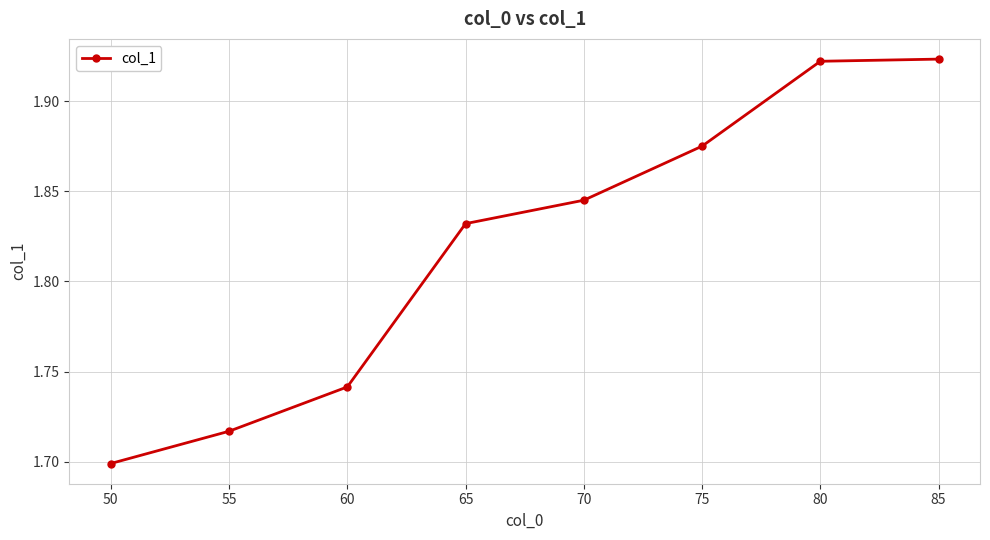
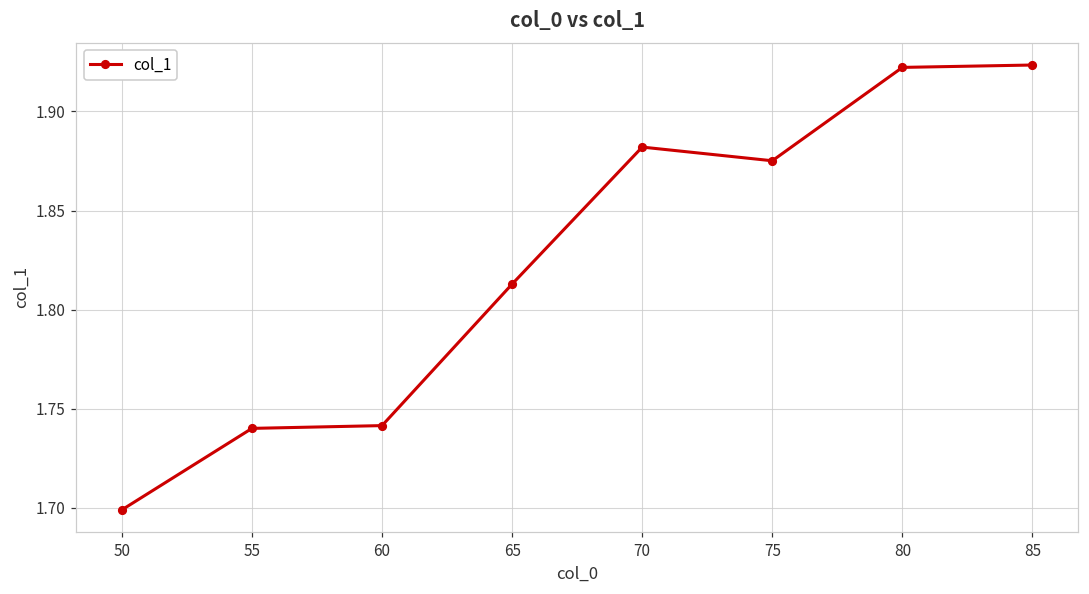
55: 1.717 -> 1.740
65: 1.832 -> 1.813
70: 1.845 -> 1.882
